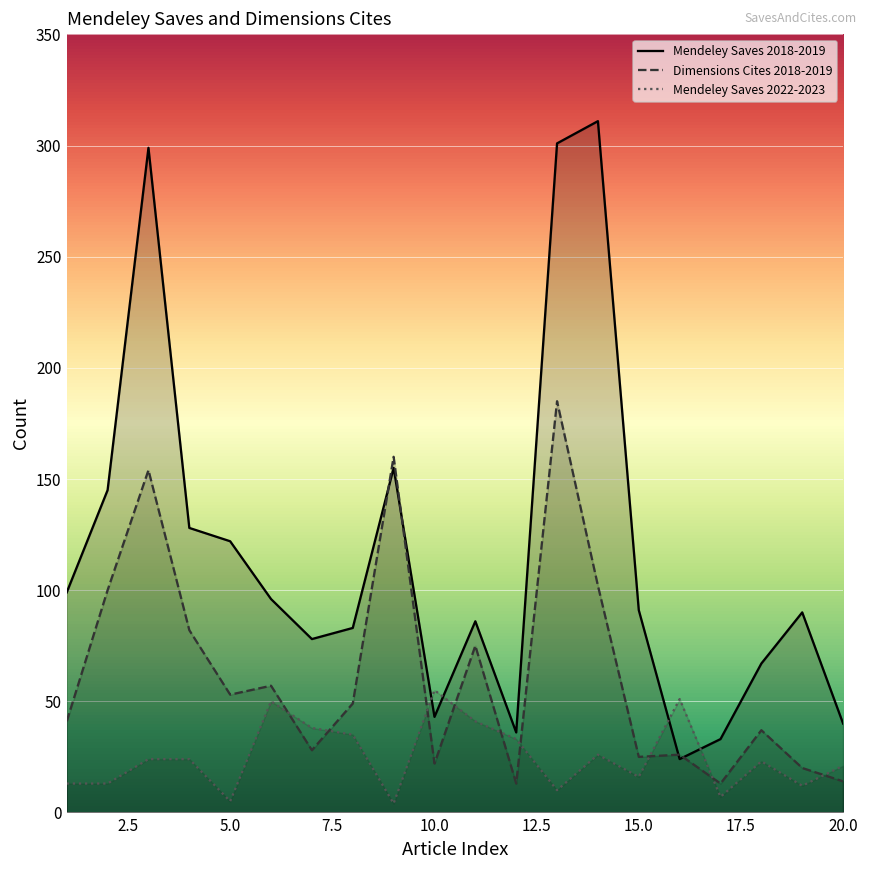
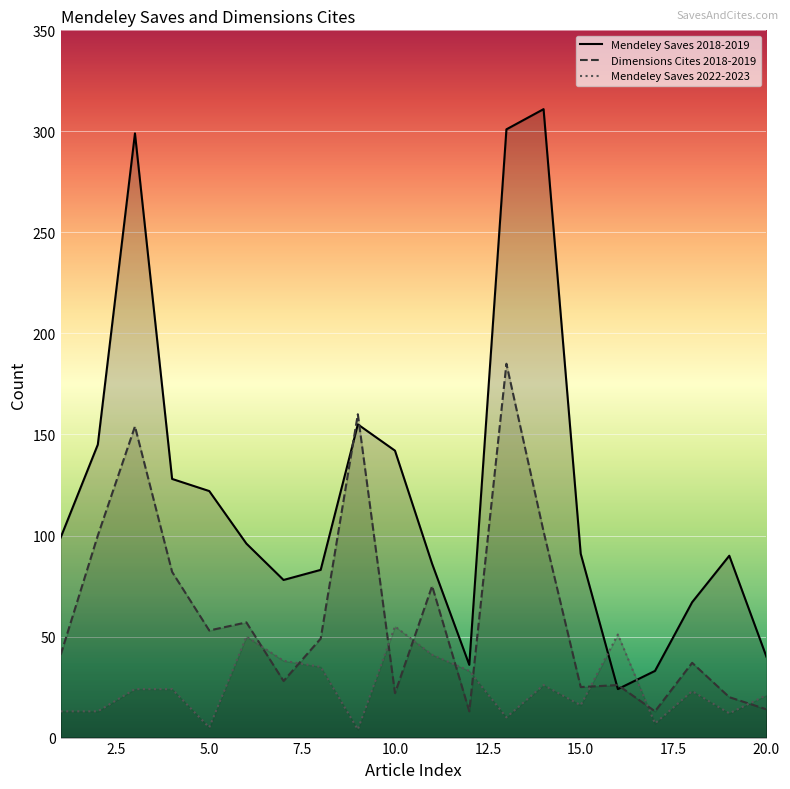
Mendeley Saves 2018-2019, 10.0: 43 -> 142
